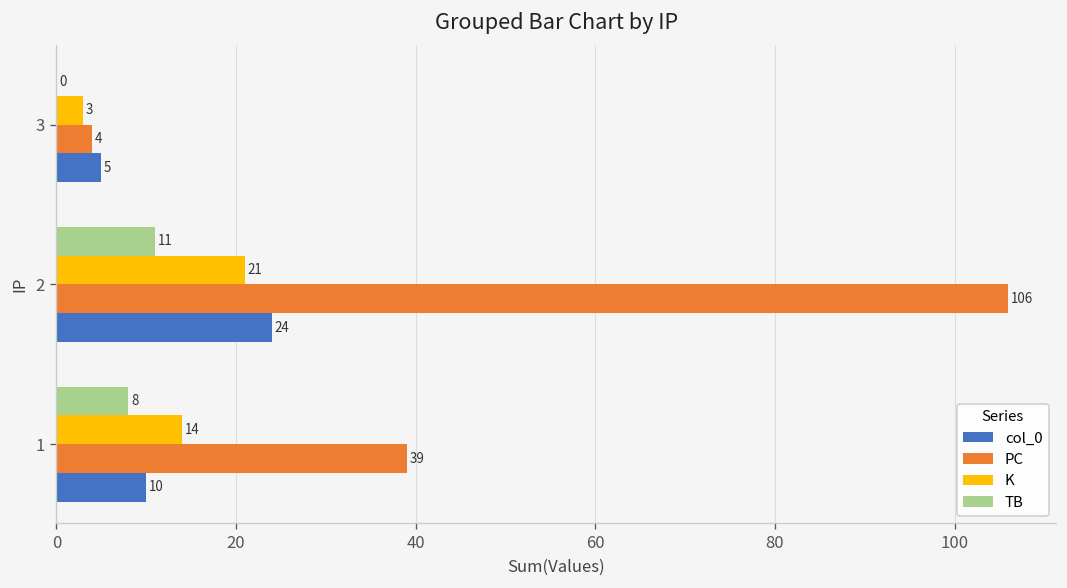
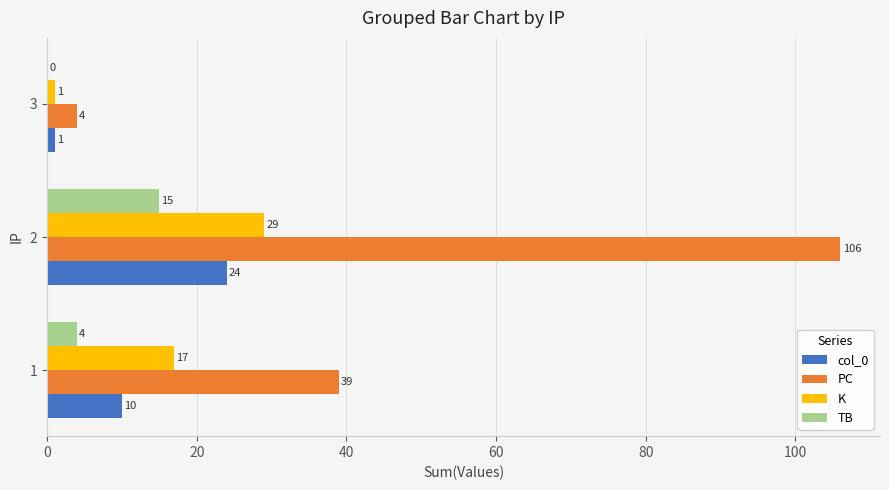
K, 3: 3 -> 1
col_0, 3: 5 -> 1
TB, 2: 11 -> 15
K, 2: 21 -> 29
TB, 1: 8 -> 4
K, 1: 14 -> 17
